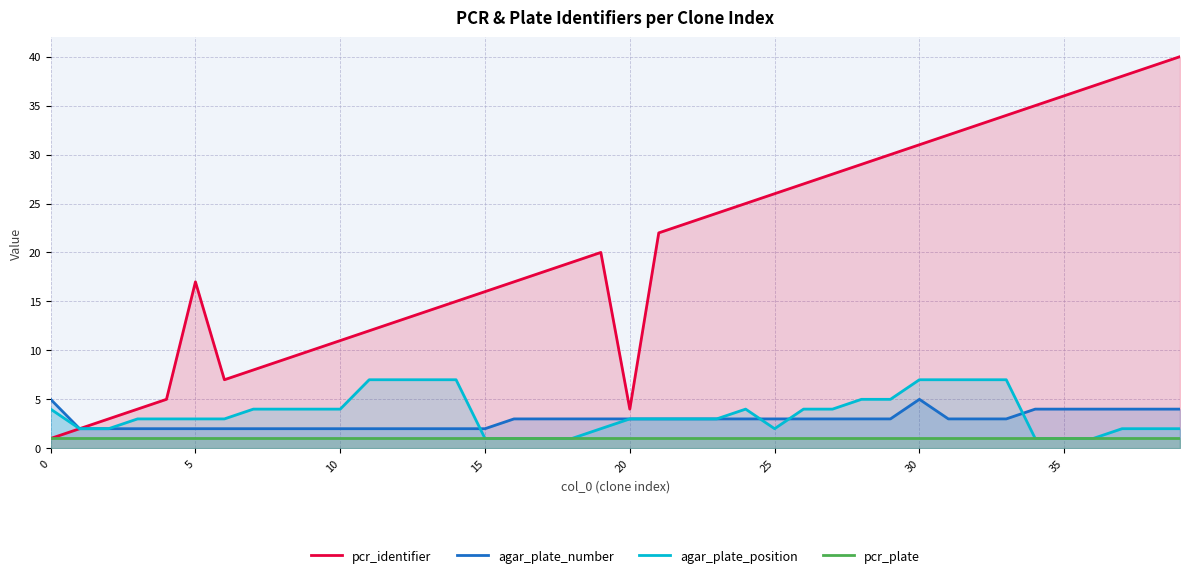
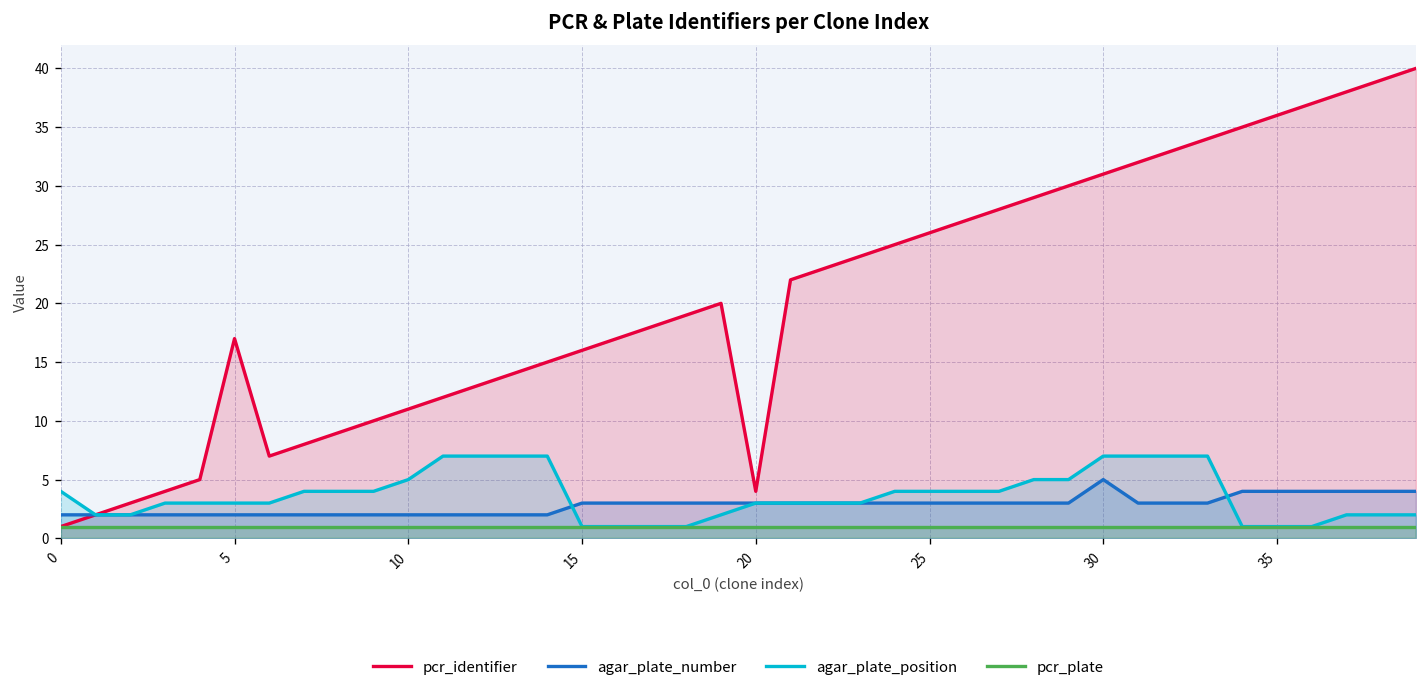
agar_plate_number, 0: 5 -> 2
agar_plate_position, 10: 4 -> 5
agar_plate_number, 15: 2 -> 3
agar_plate_position, 25: 2 -> 4
